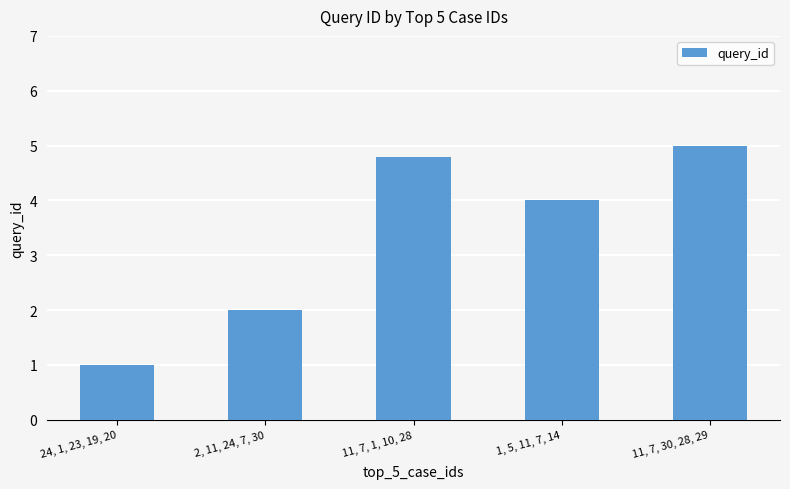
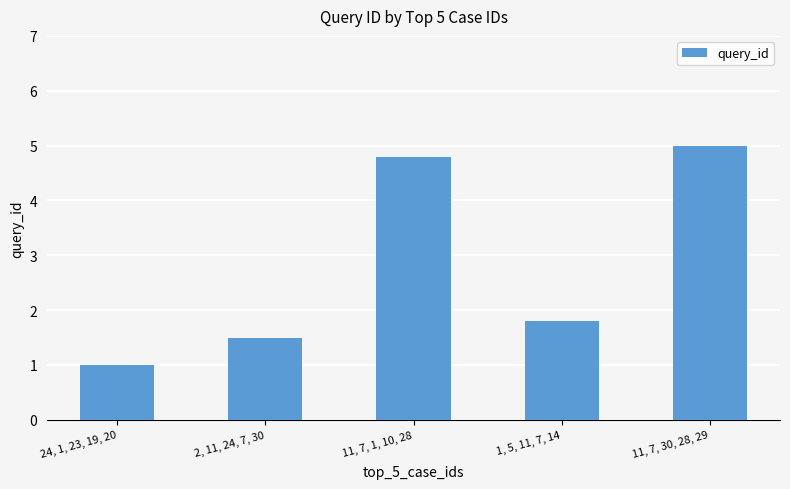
2, 11, 24, 7, 30: 2.0 -> 1.5
1, 5, 11, 7, 14: 4.0 -> 1.8
